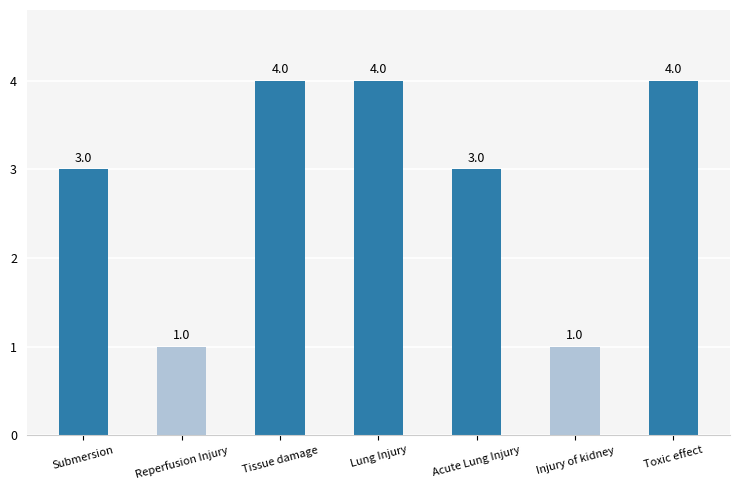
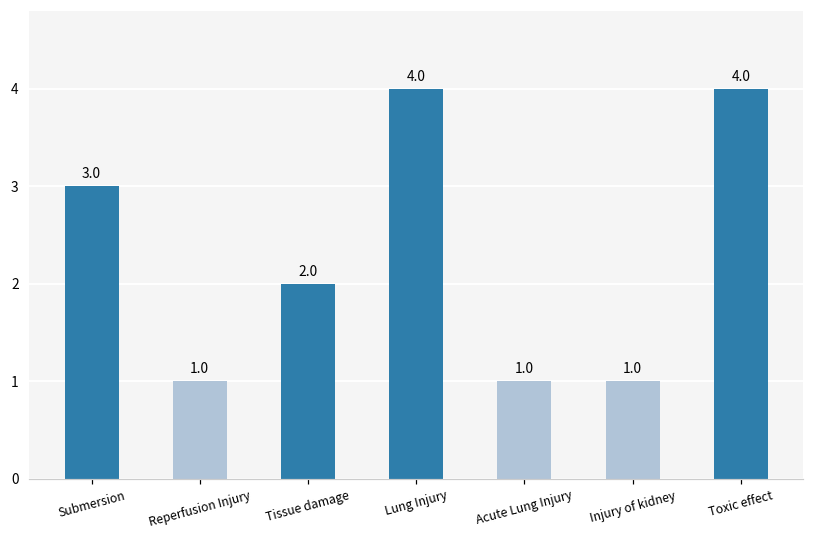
Tissue damage: 4.0 -> 2.0
Acute Lung Injury: 3.0 -> 1.0
